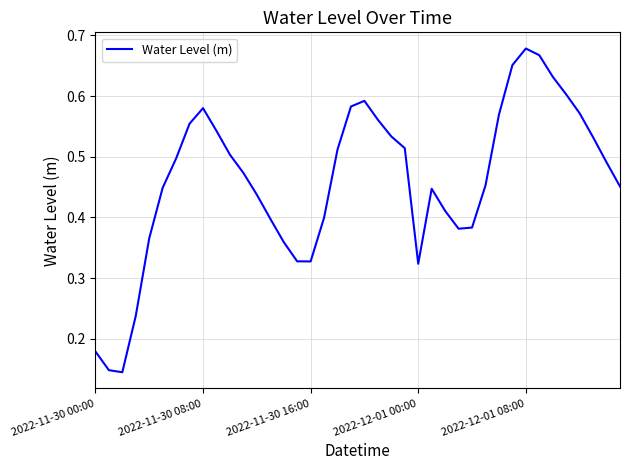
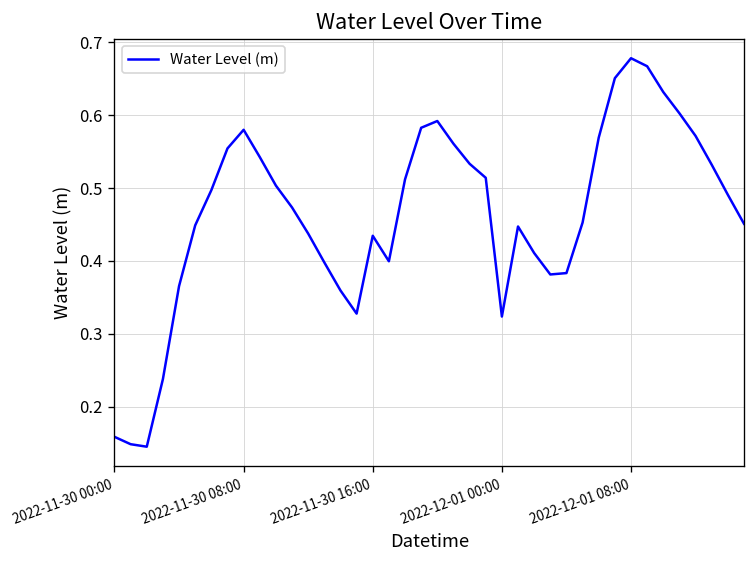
2022-11-30 00:00: 0.18 -> 0.16
2022-11-30 16:00: 0.33 -> 0.43
